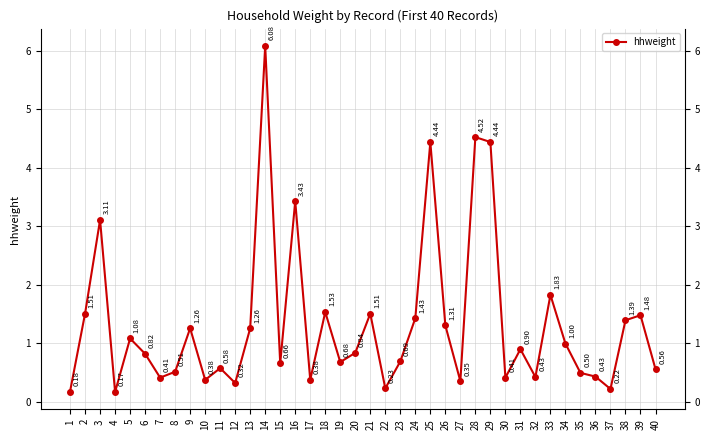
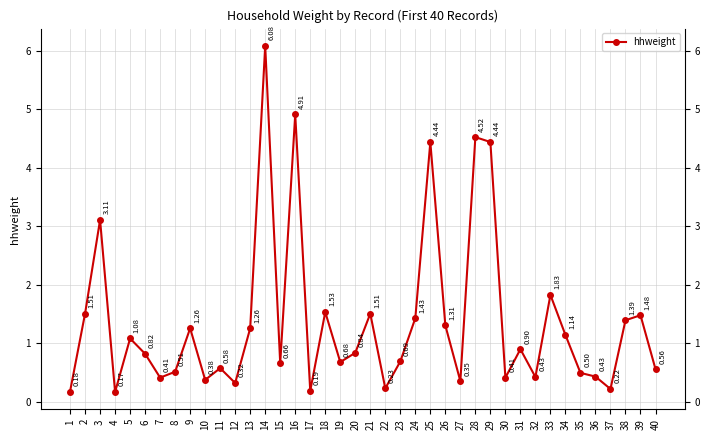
16: 3.43 -> 4.91
17: 0.38 -> 0.19
34: 1.00 -> 1.14
